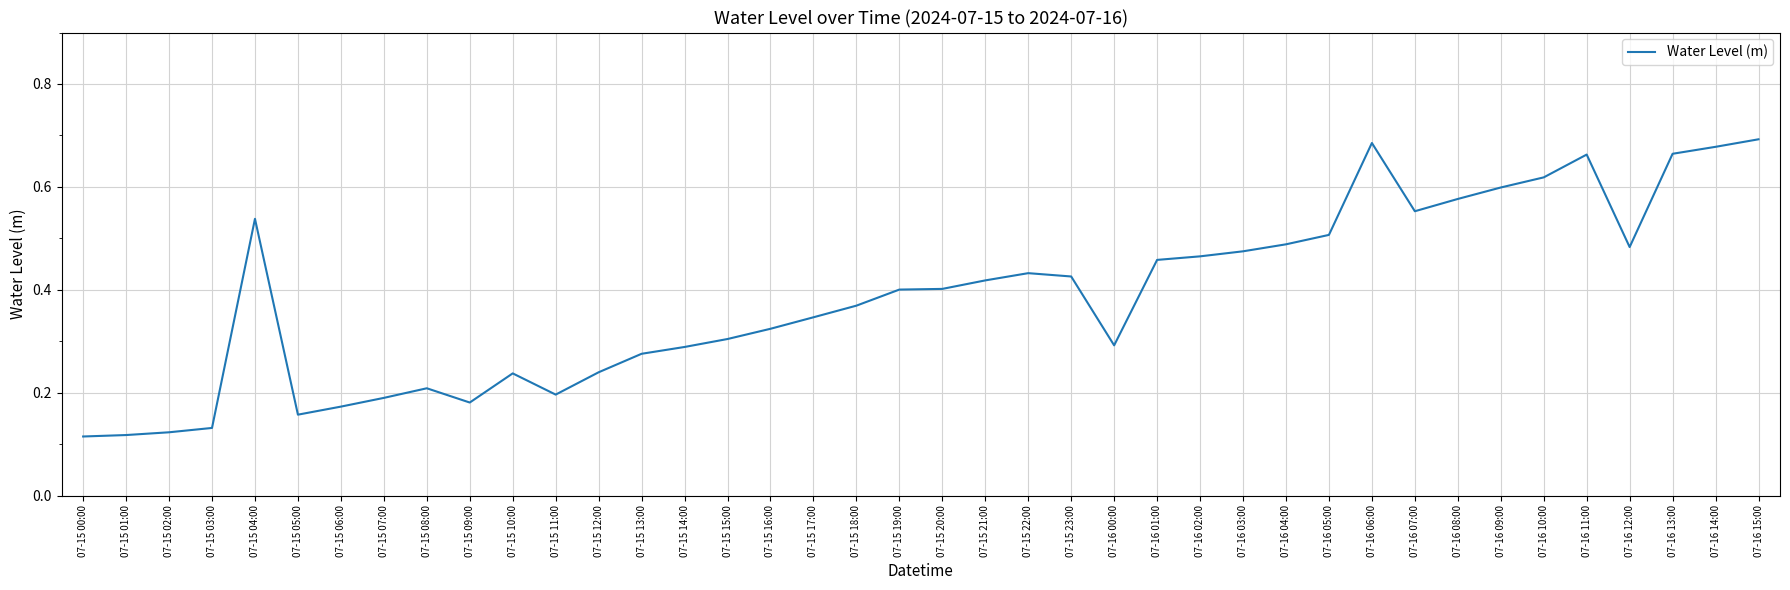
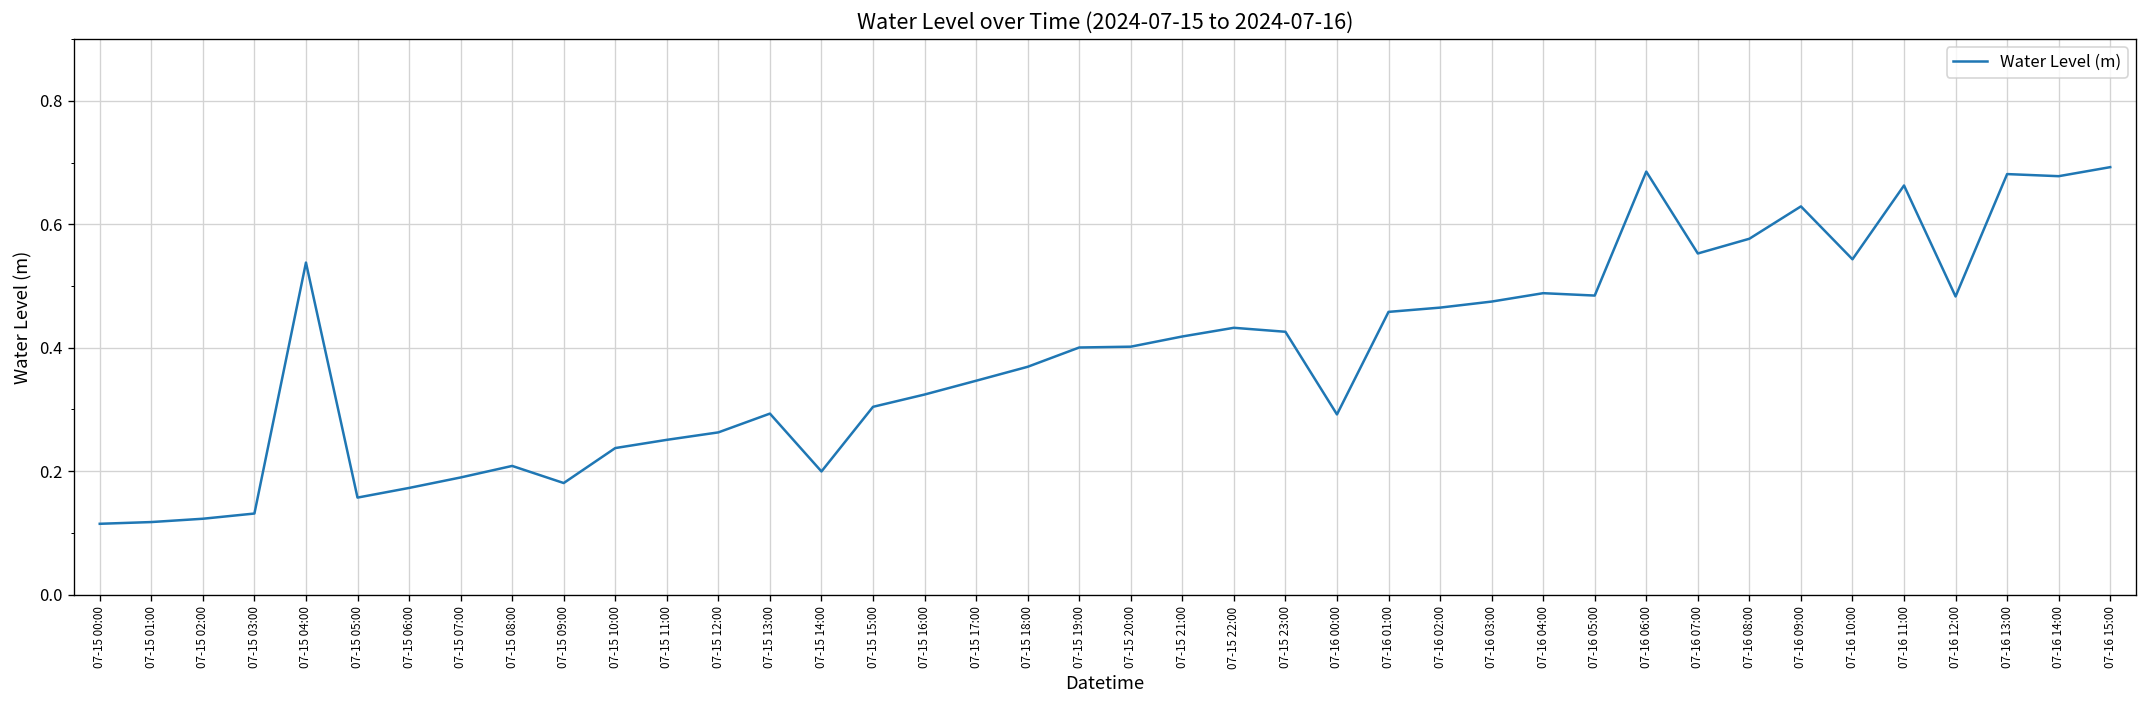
07-15 11:00: 0.20 -> 0.25
07-15 12:00: 0.24 -> 0.26
07-15 13:00: 0.28 -> 0.29
07-15 14:00: 0.29 -> 0.20
07-16 05:00: 0.51 -> 0.48
07-16 09:00: 0.60 -> 0.63
07-16 10:00: 0.62 -> 0.54
07-16 13:00: 0.66 -> 0.68
